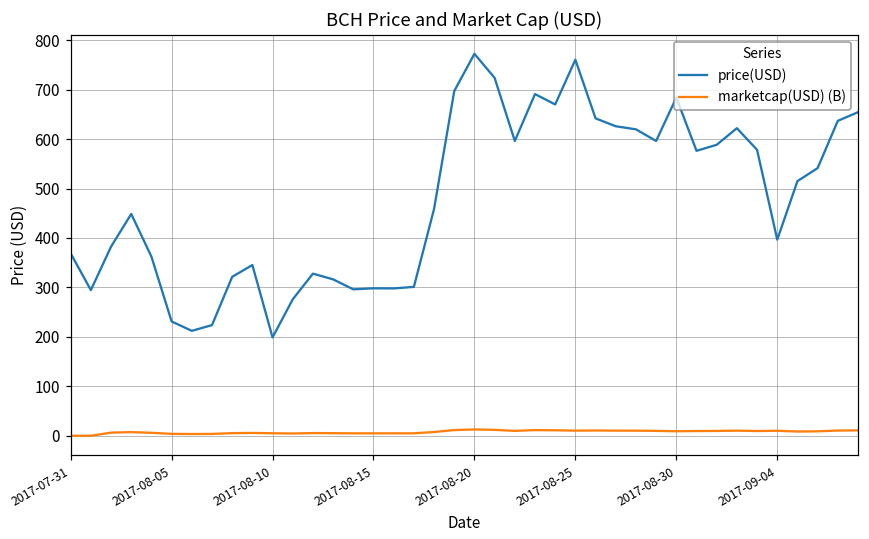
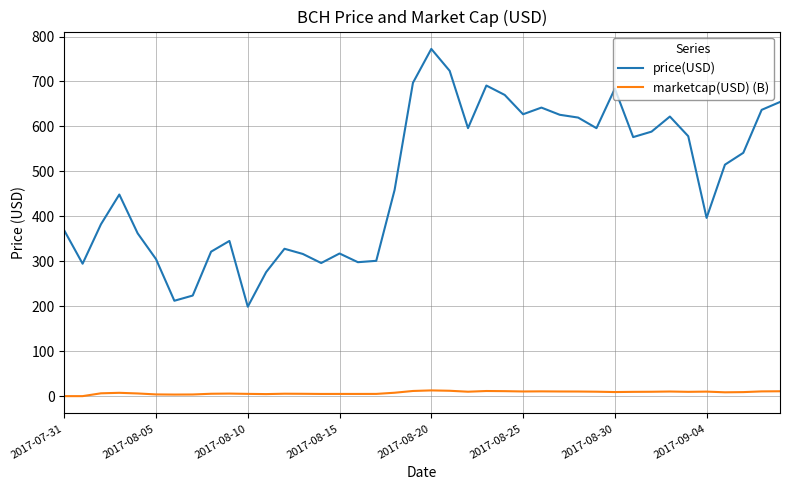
price(USD), 2017-08-05: 230 -> 300
price(USD), 2017-08-15: 300 -> 320
price(USD), 2017-08-25: 760 -> 630
